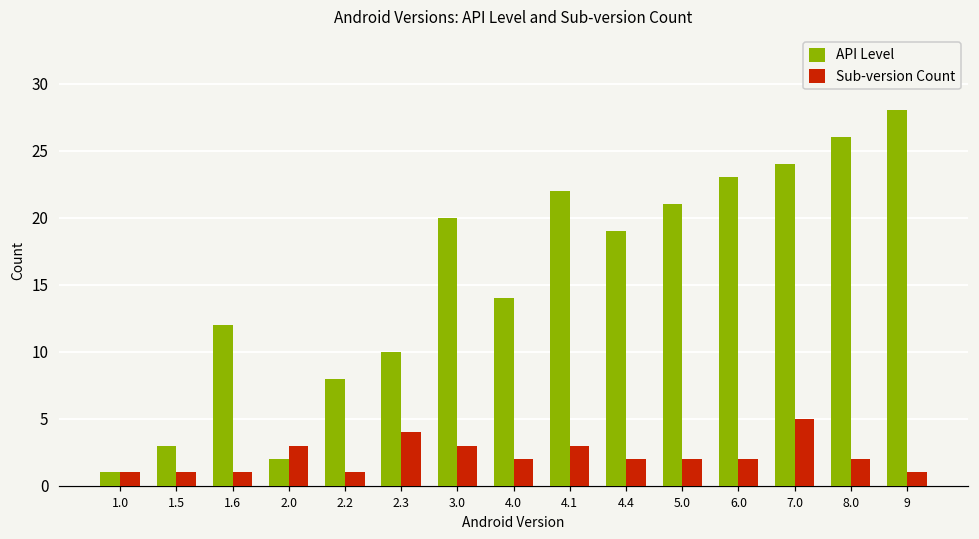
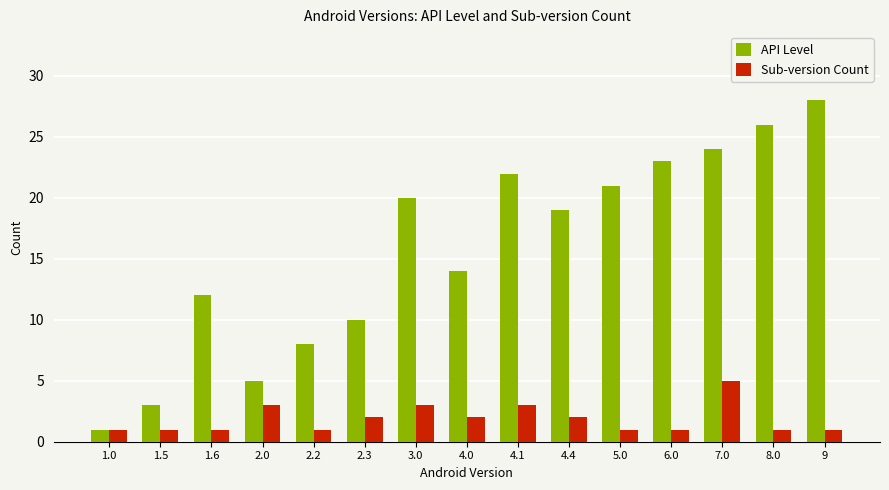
API Level, 2.0: 2 -> 5
Sub-version Count, 2.3: 4 -> 2
Sub-version Count, 5.0: 2 -> 1
Sub-version Count, 6.0: 2 -> 1
Sub-version Count, 8.0: 2 -> 1
